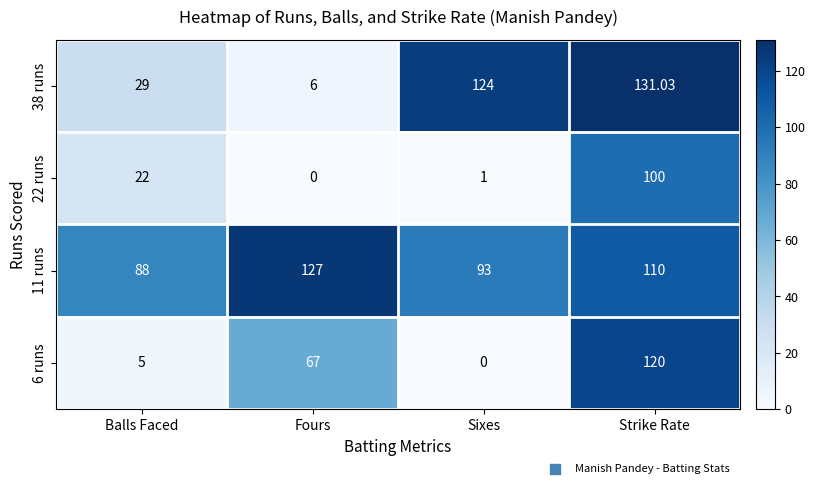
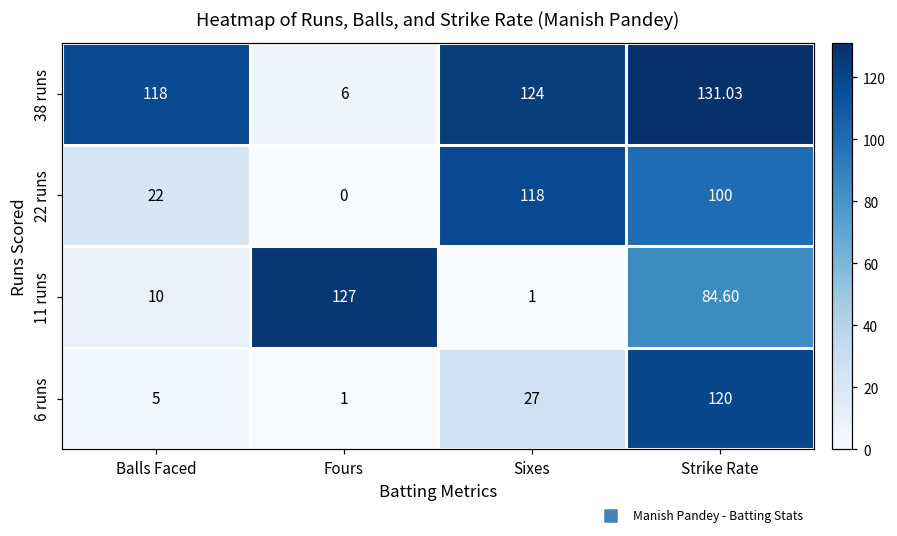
38 runs, Balls Faced: 29 -> 118
22 runs, Sixes: 1 -> 118
11 runs, Balls Faced: 88 -> 10
11 runs, Sixes: 93 -> 1
11 runs, Strike Rate: 110 -> 84.60
6 runs, Fours: 67 -> 1
6 runs, Sixes: 0 -> 27
